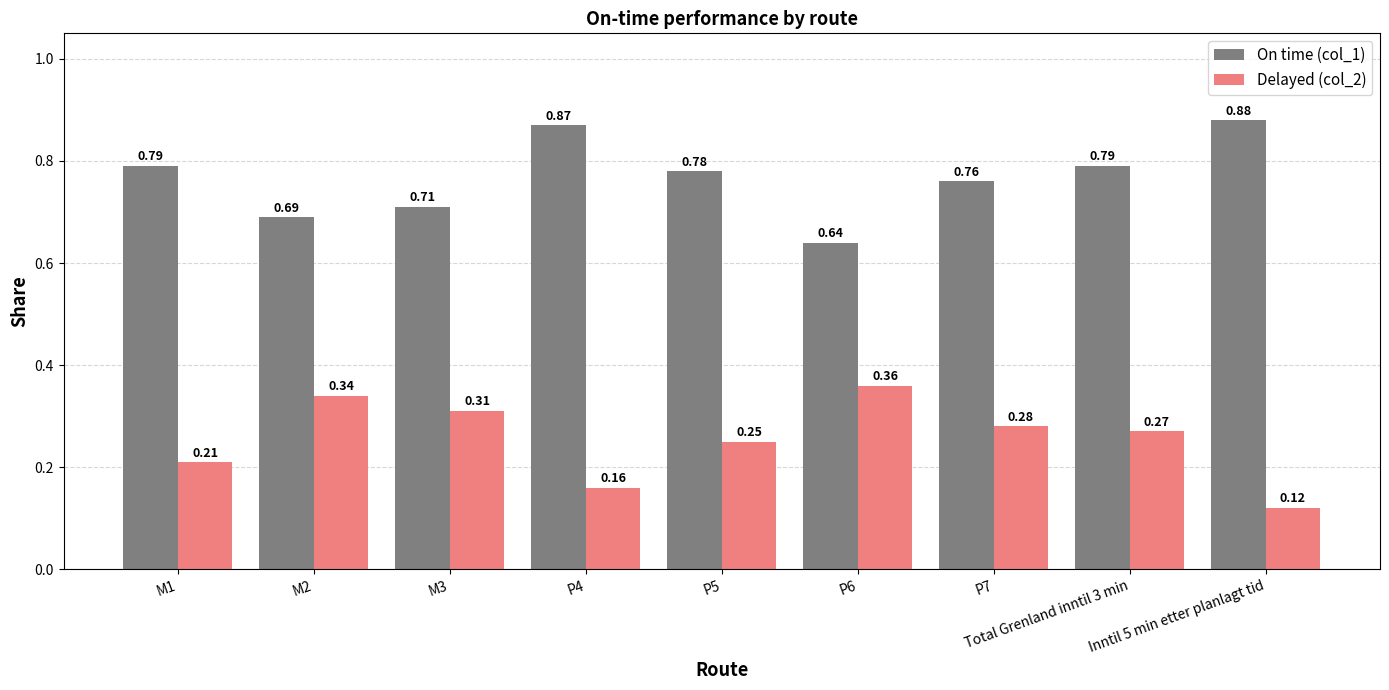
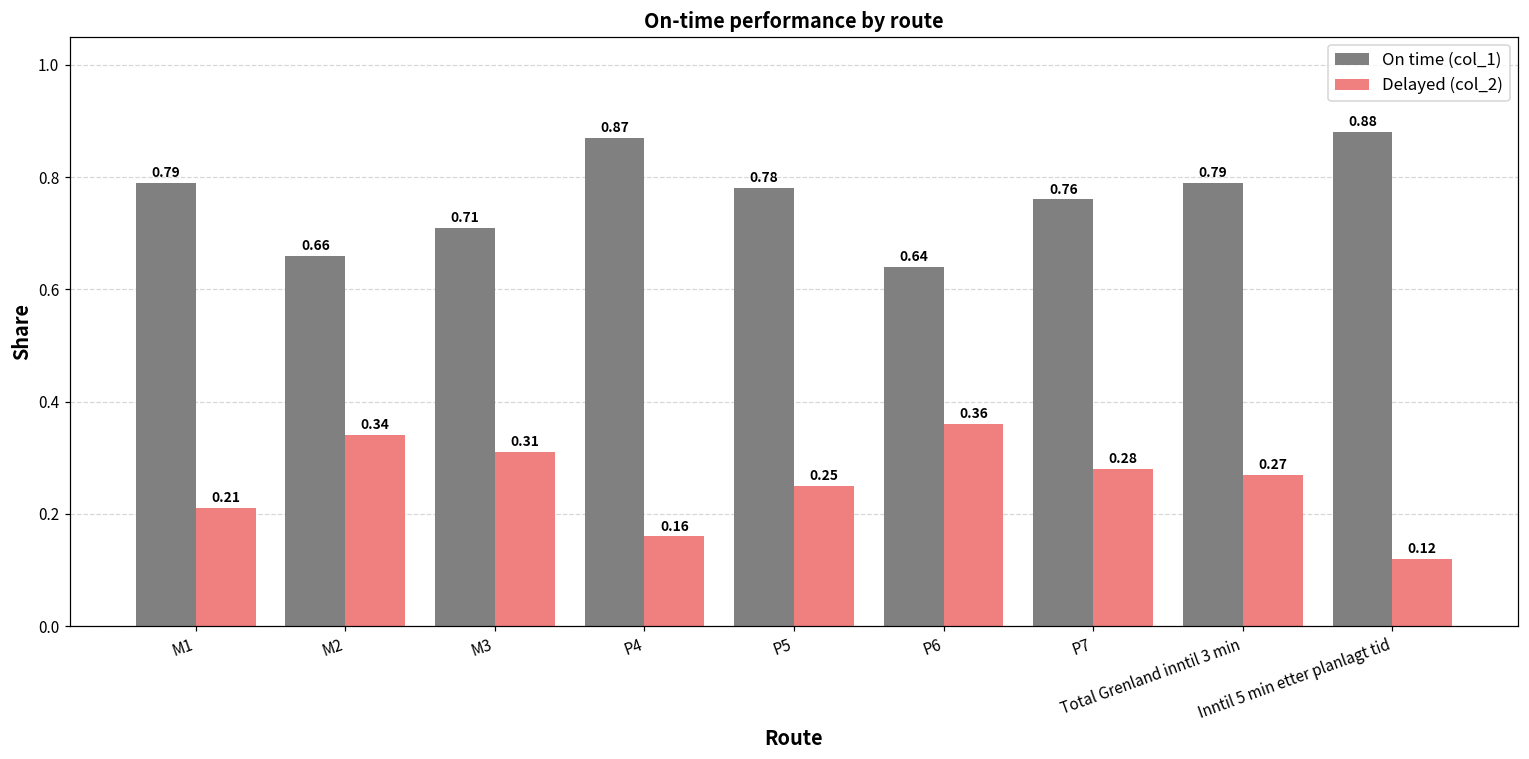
On time (col_1), M2: 0.69 -> 0.66
